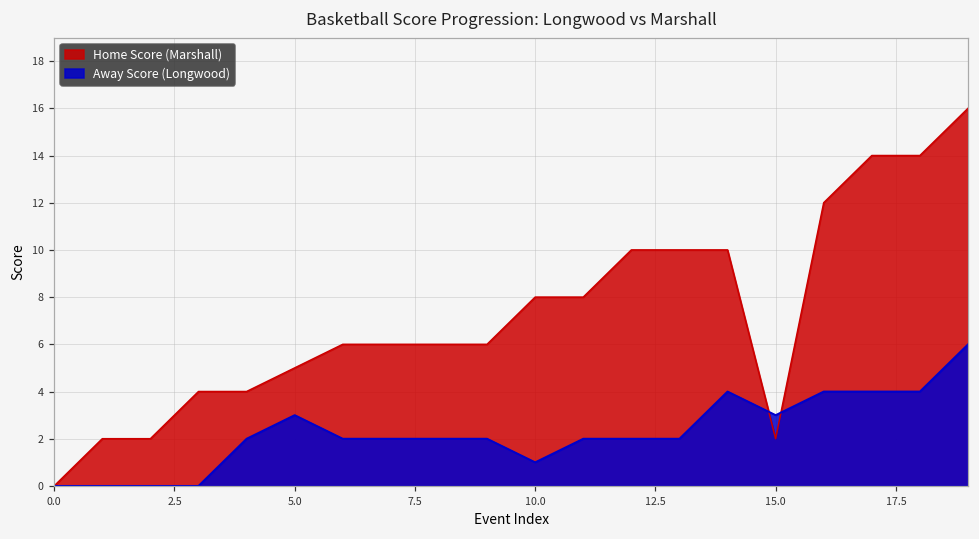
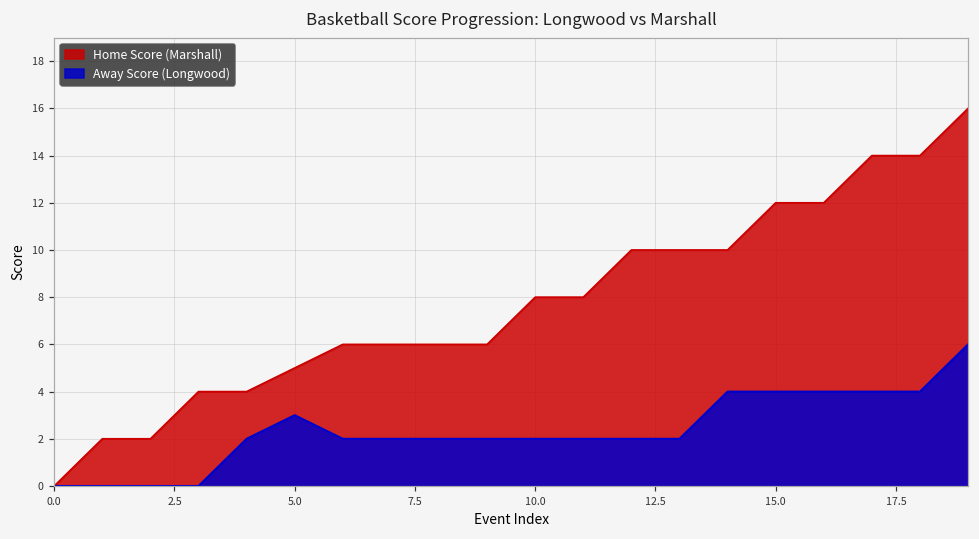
Away Score (Longwood), 10.0: 1 -> 2
Home Score (Marshall), 15.0: 2 -> 12
Away Score (Longwood), 15.0: 3 -> 4
